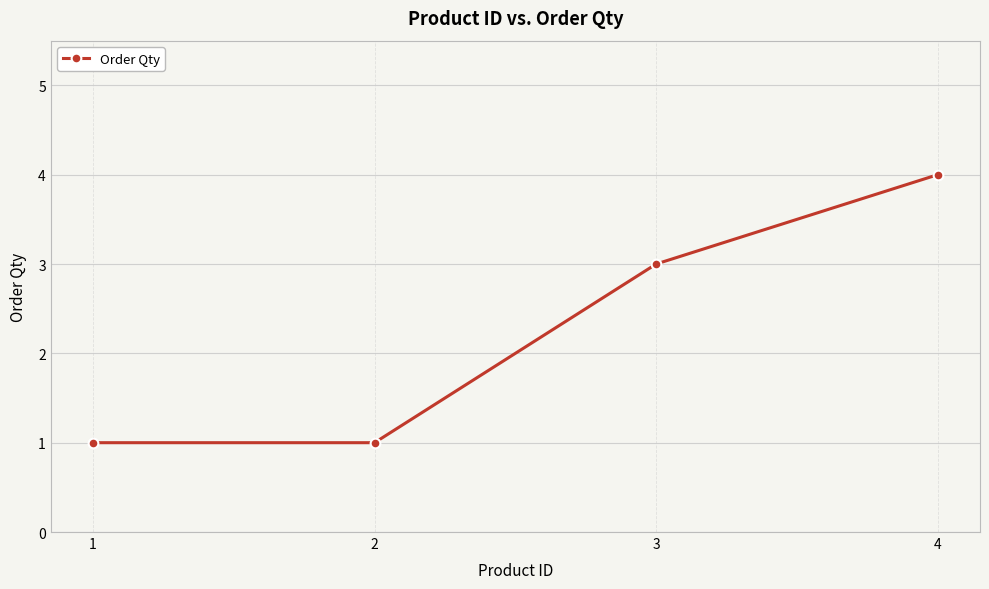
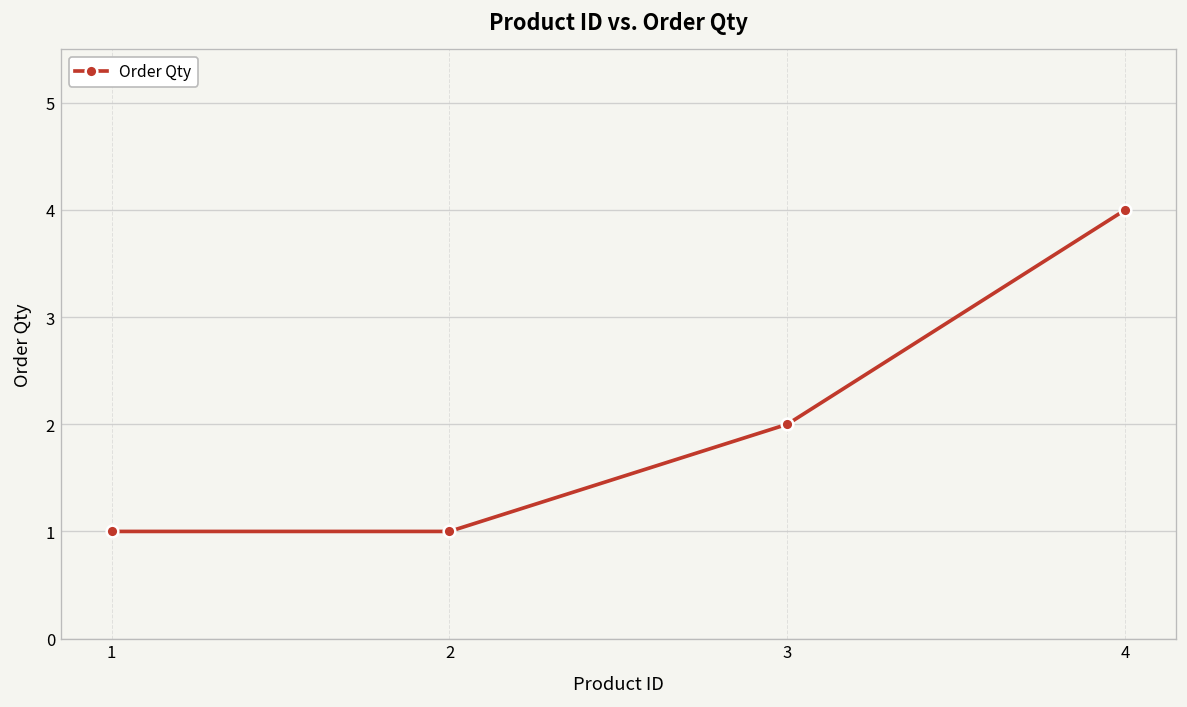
3: 3 -> 2
